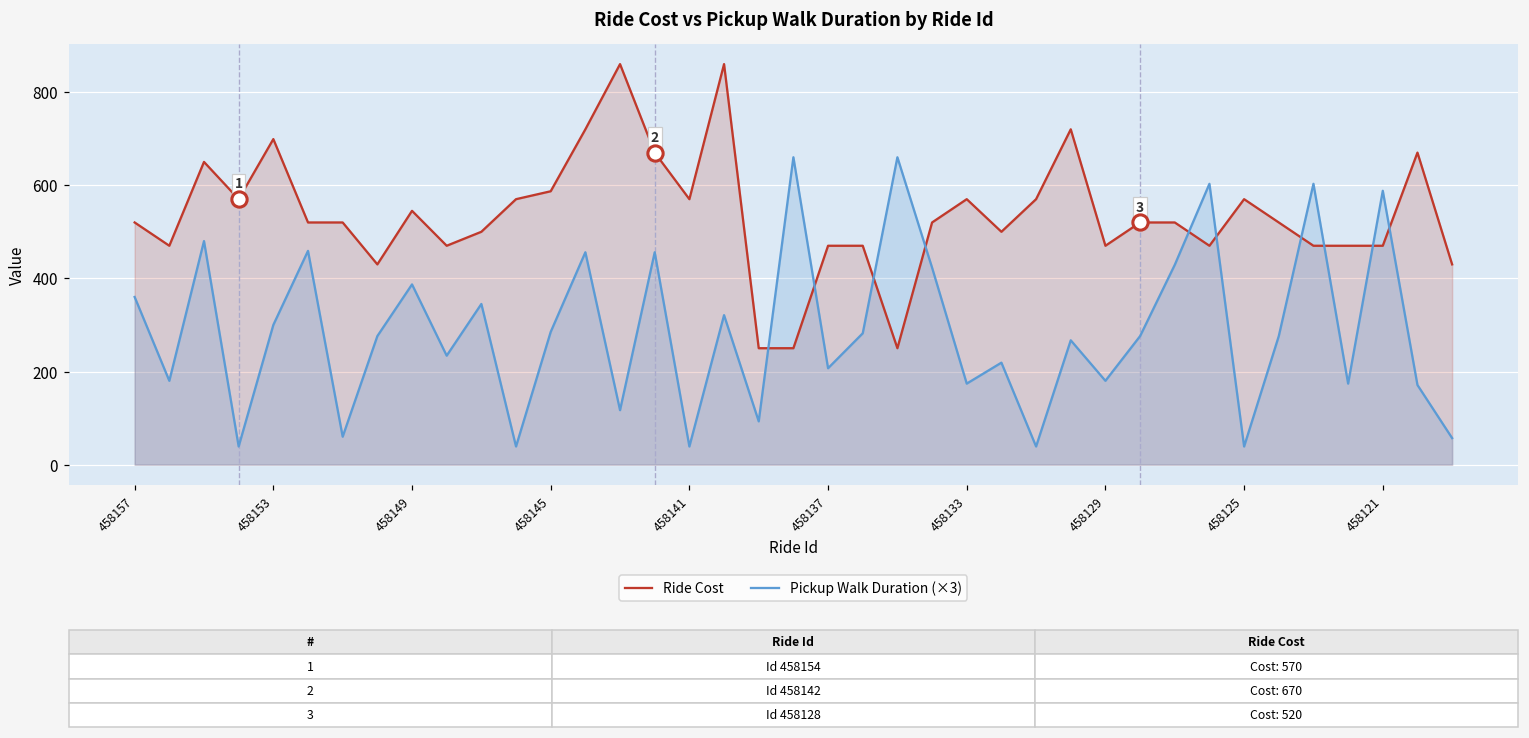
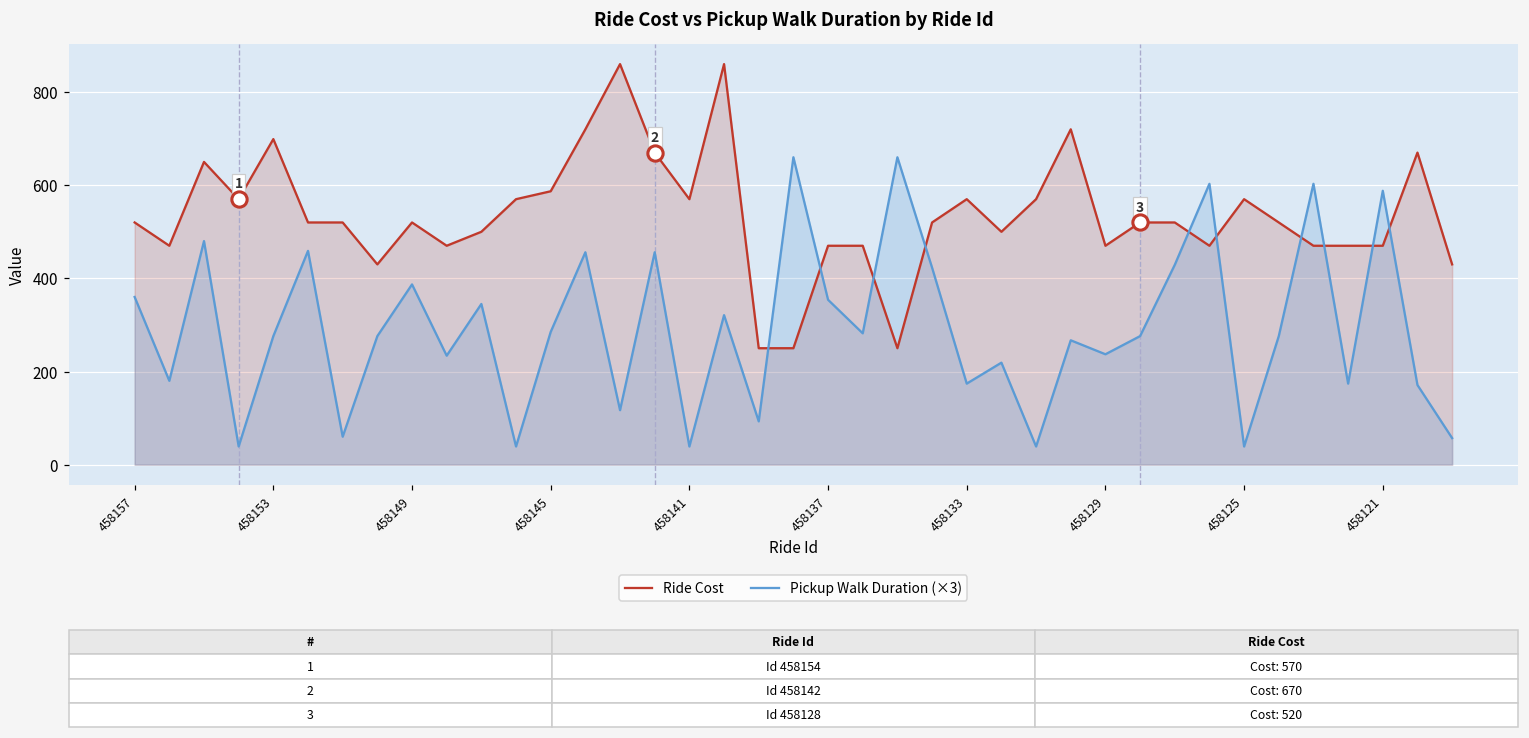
Pickup Walk Duration (×3), 458153: 300 -> 280
Ride Cost, 458149: 550 -> 520
Pickup Walk Duration (×3), 458137: 210 -> 350
Pickup Walk Duration (×3), 458129: 180 -> 240
